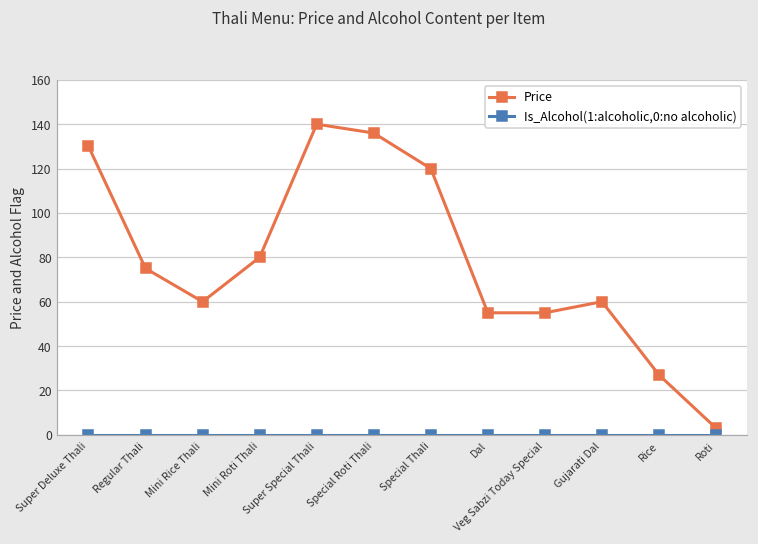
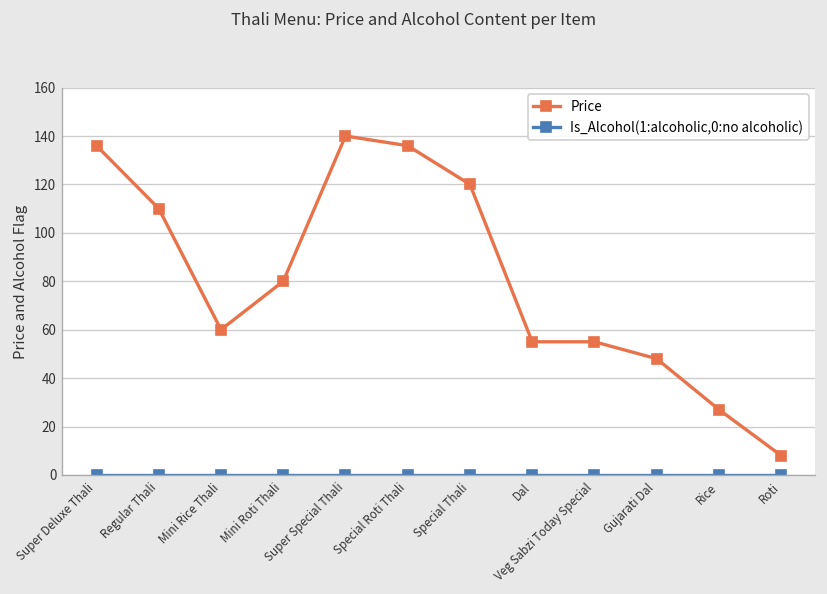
Price, Super Deluxe Thali: 130 -> 136
Price, Regular Thali: 75 -> 110
Price, Gujarati Dal: 60 -> 48
Price, Roti: 3 -> 8
